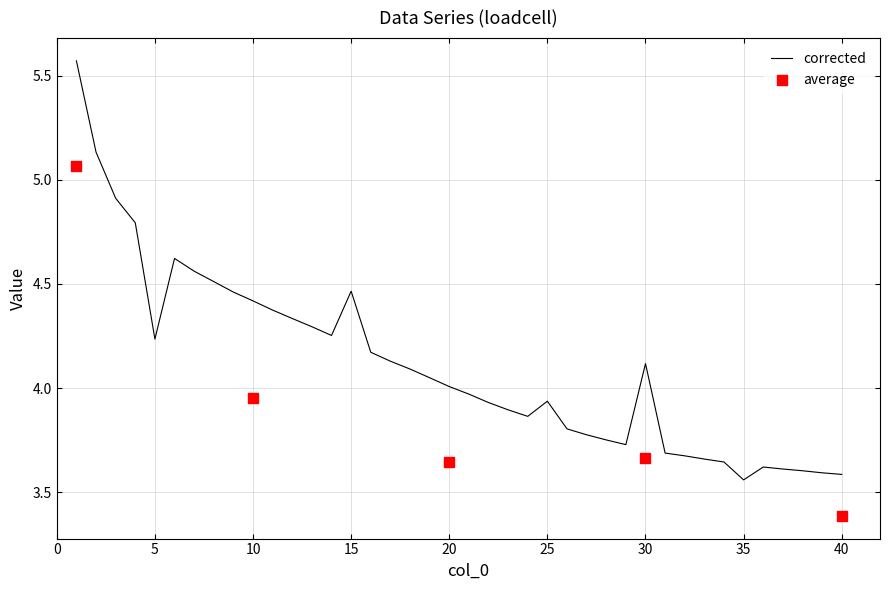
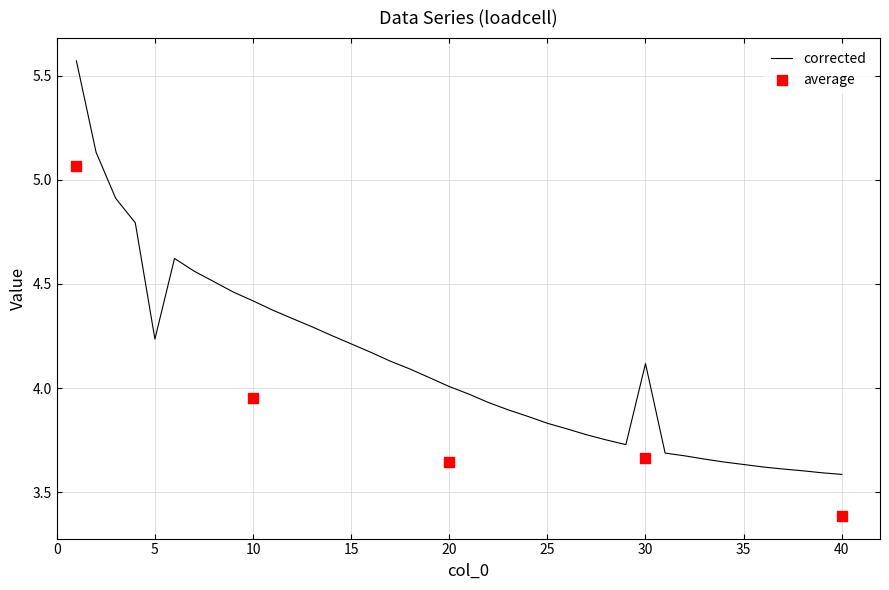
corrected, 15: 4.47 -> 4.21
corrected, 25: 3.94 -> 3.83
corrected, 35: 3.56 -> 3.63
